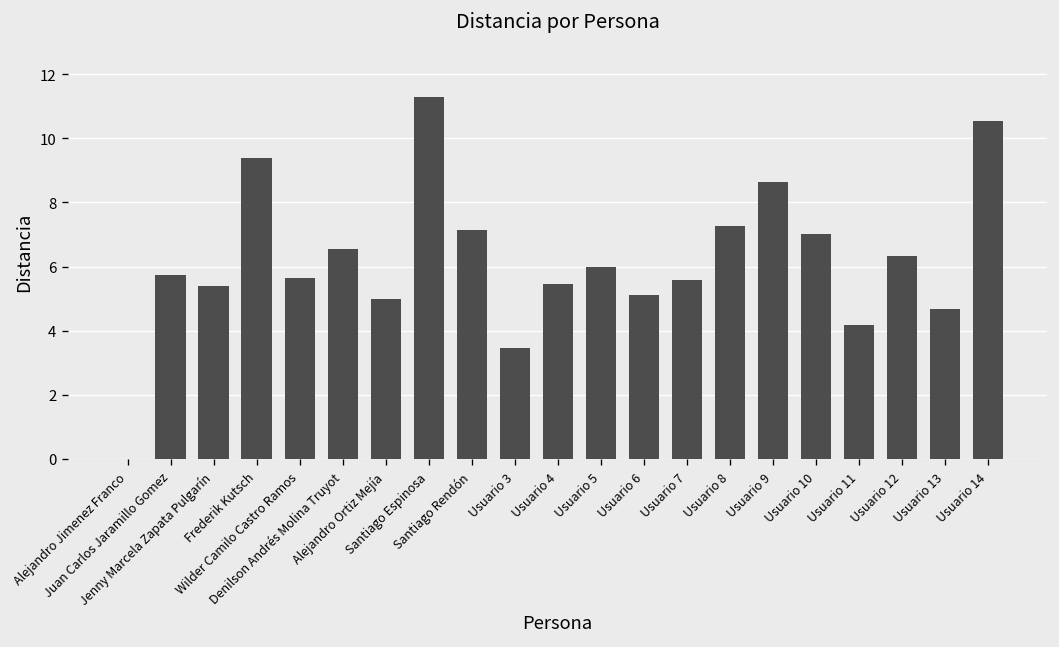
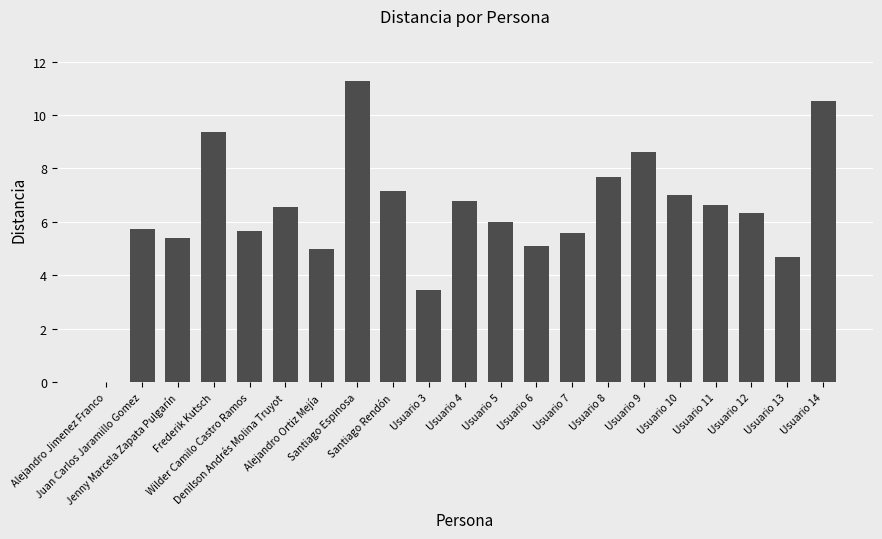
Usuario 4: 5.5 -> 6.8
Usuario 8: 7.3 -> 7.7
Usuario 11: 4.2 -> 6.6
